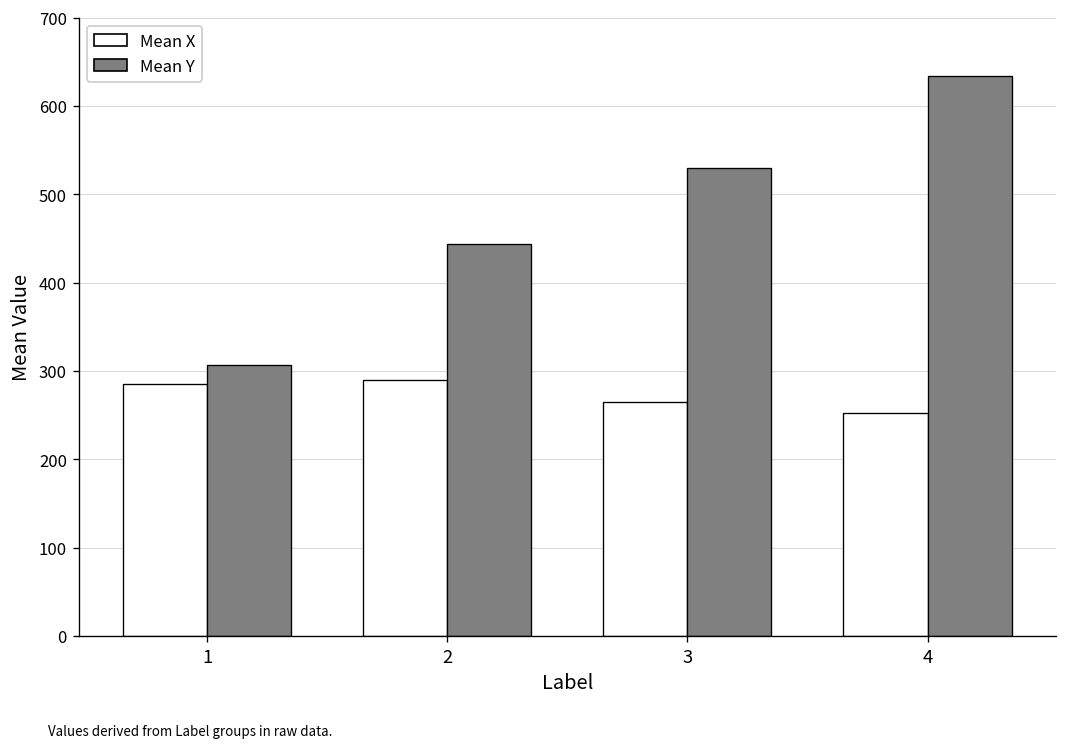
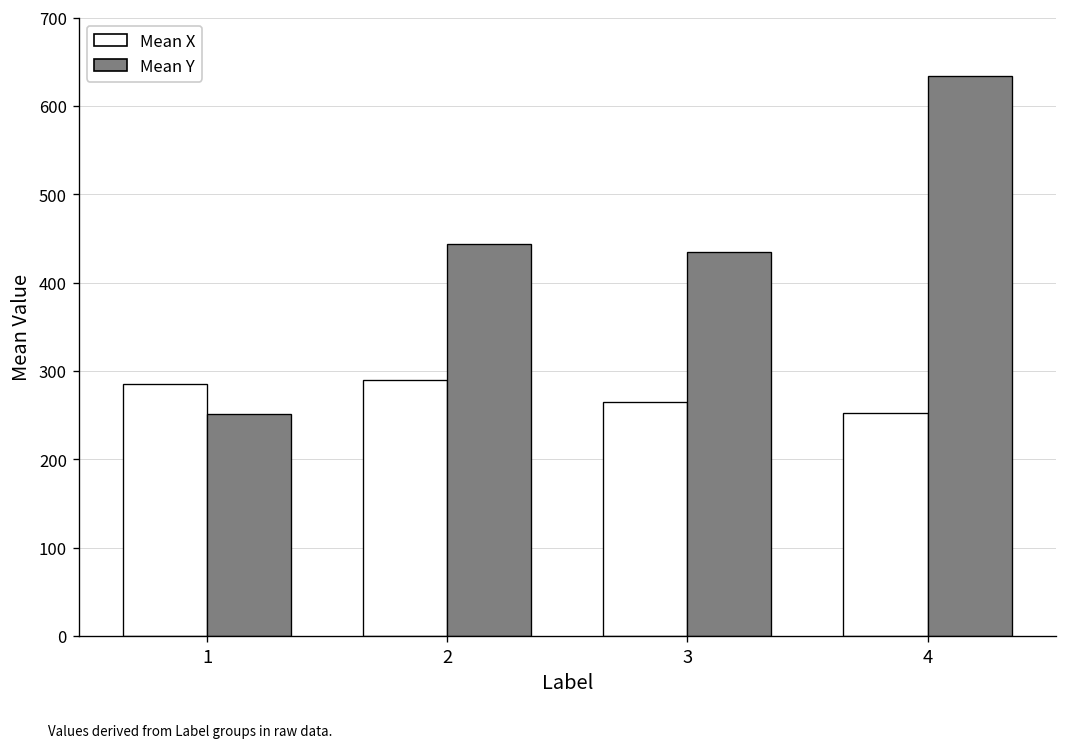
Mean Y, 1: 310 -> 250
Mean Y, 3: 530 -> 430
